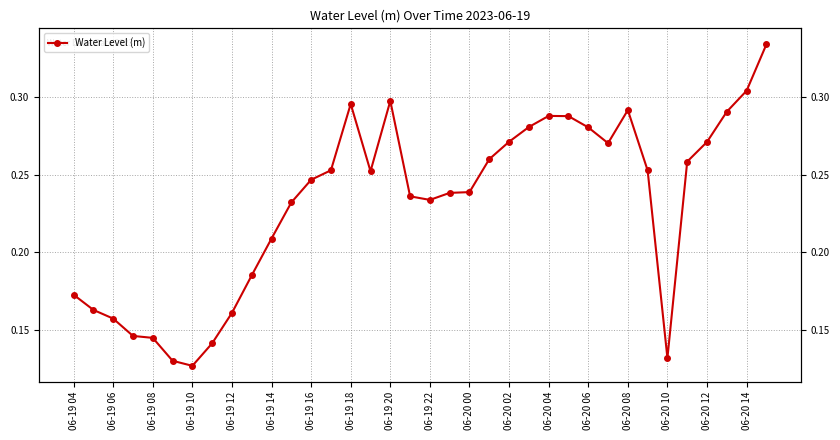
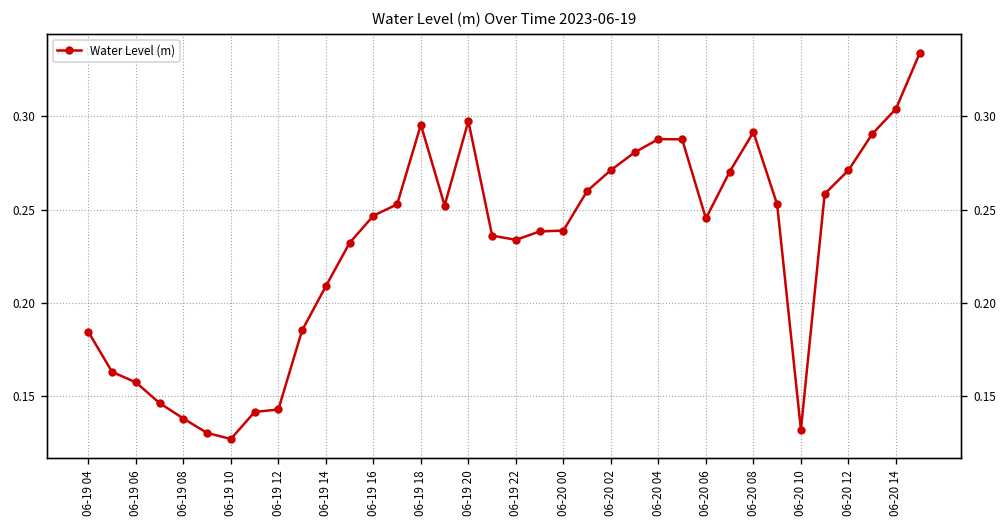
06-19 04: 0.173 -> 0.184
06-19 08: 0.145 -> 0.138
06-19 12: 0.161 -> 0.143
06-20 06: 0.280 -> 0.245
